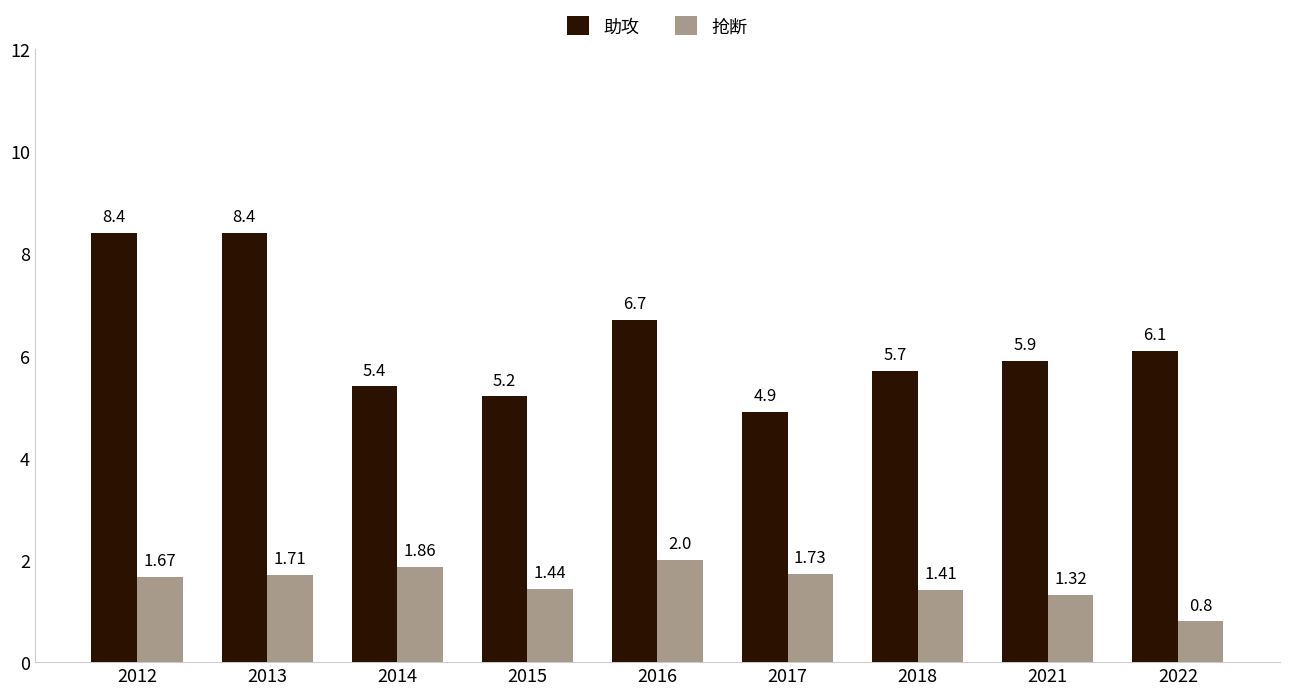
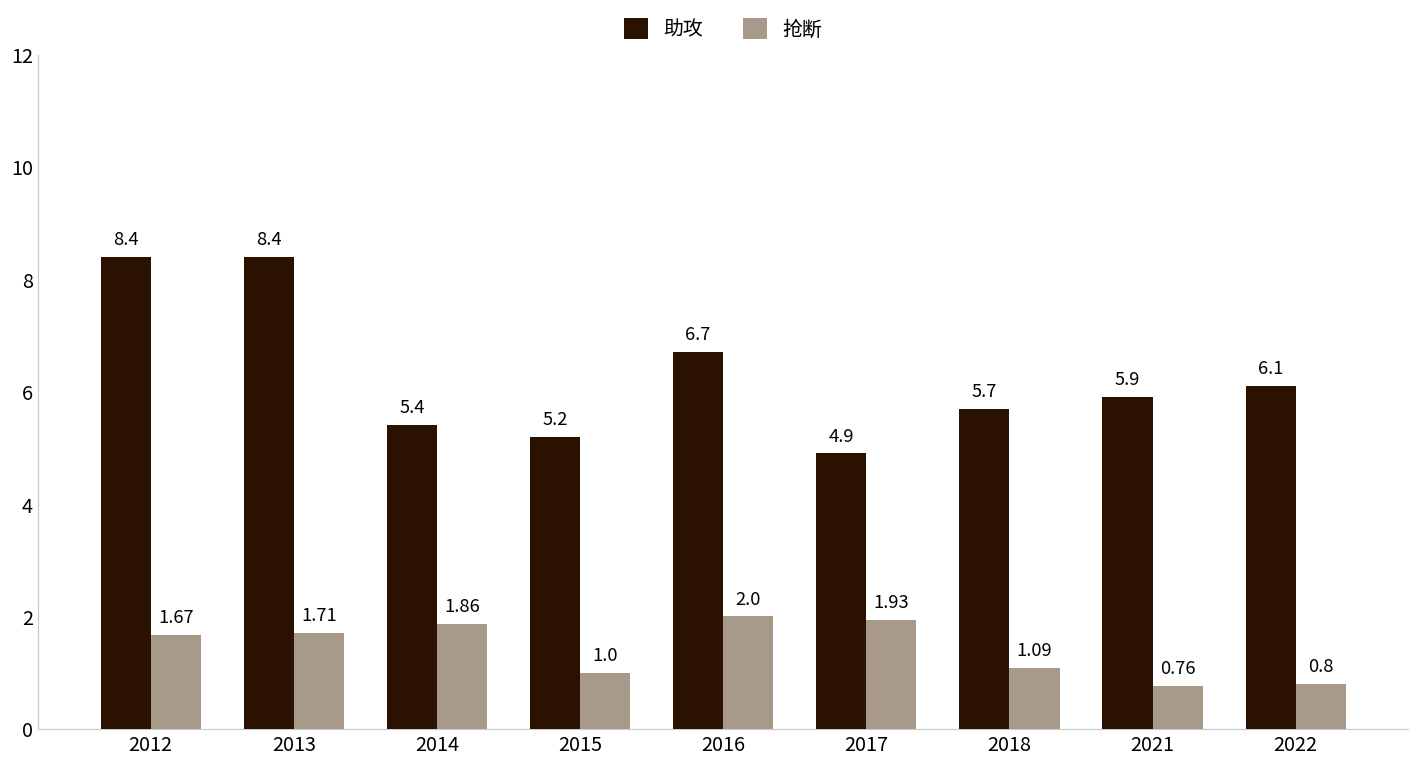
抢断, 2015: 1.44 -> 1.0
抢断, 2017: 1.73 -> 1.93
抢断, 2018: 1.41 -> 1.09
抢断, 2021: 1.32 -> 0.76
